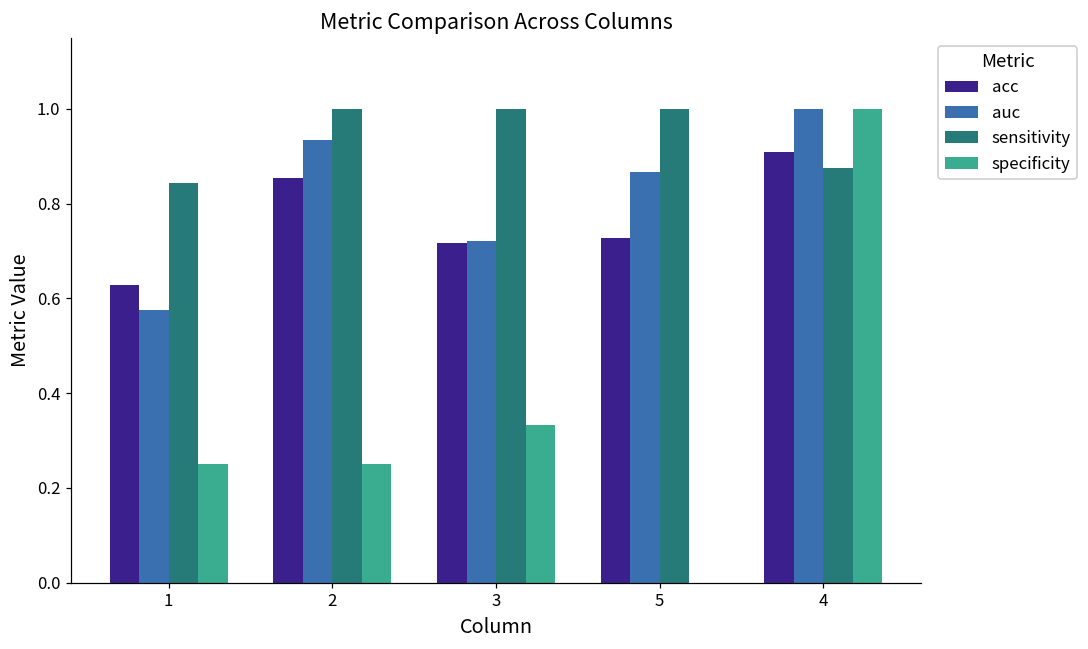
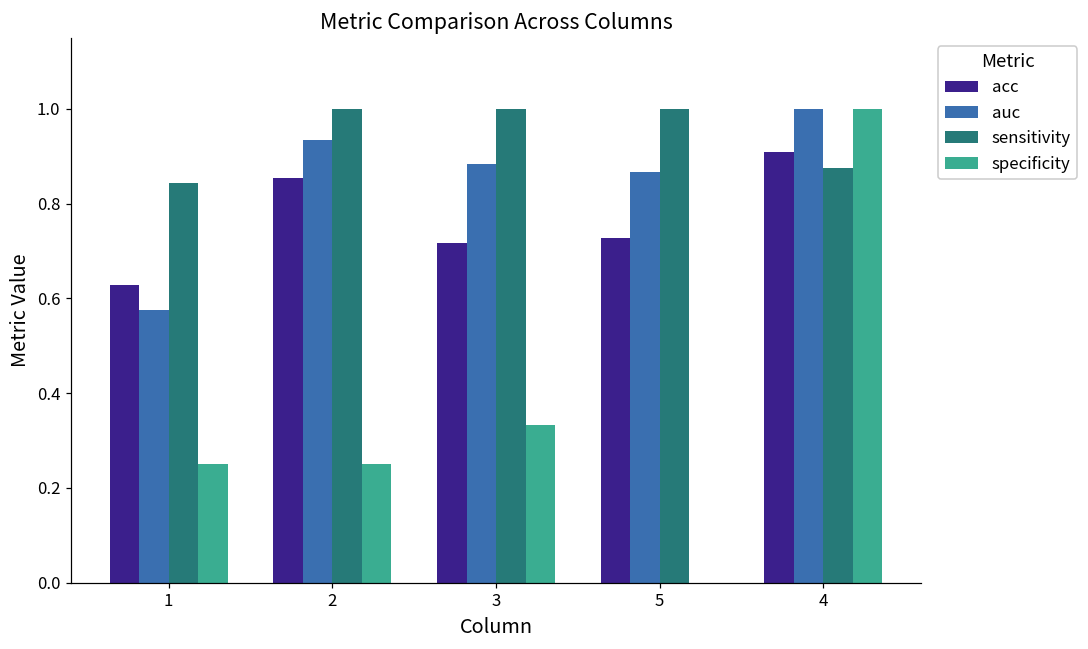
auc, 3: 0.72 -> 0.88
